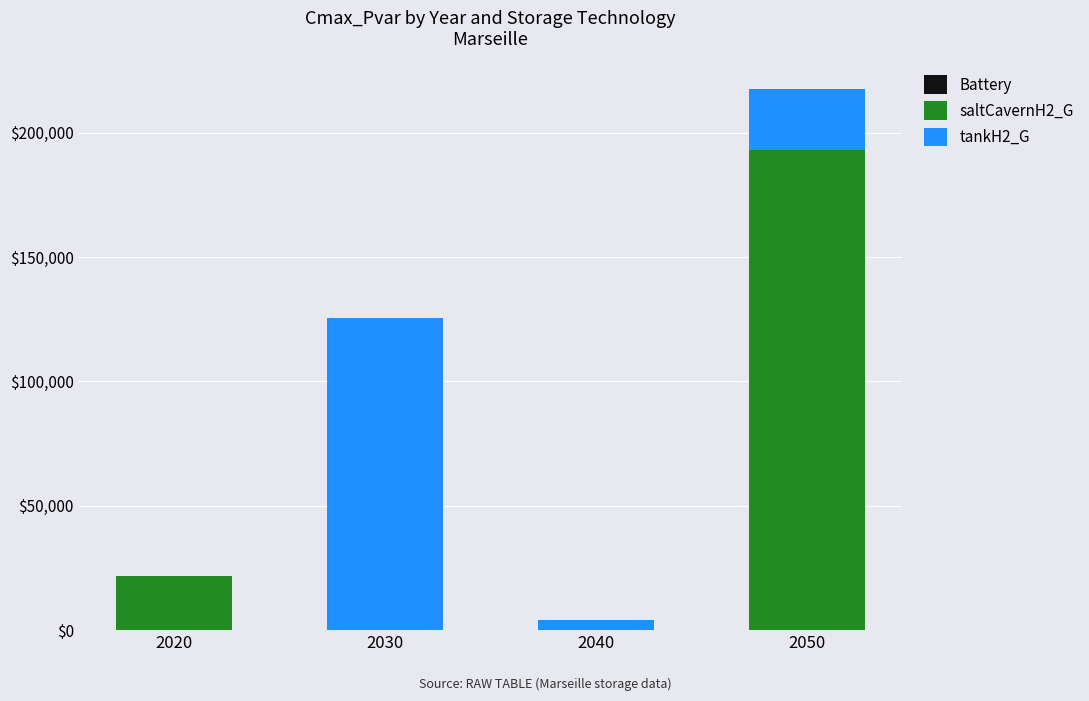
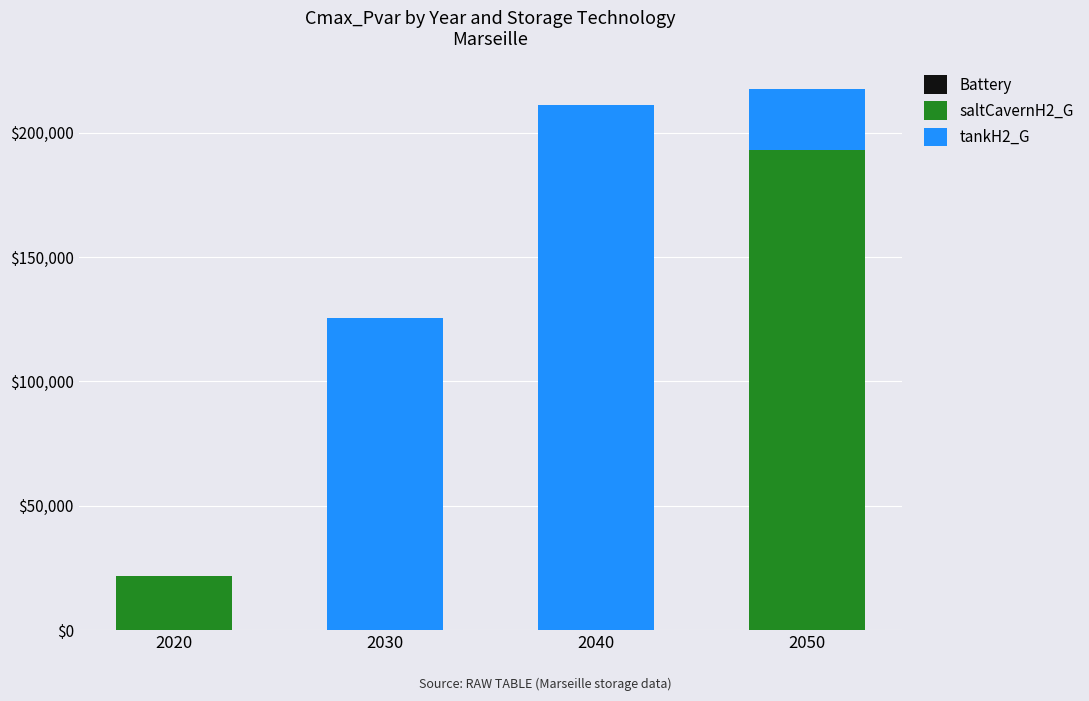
tankH2_G, 2040: $4,000 -> $211,000
